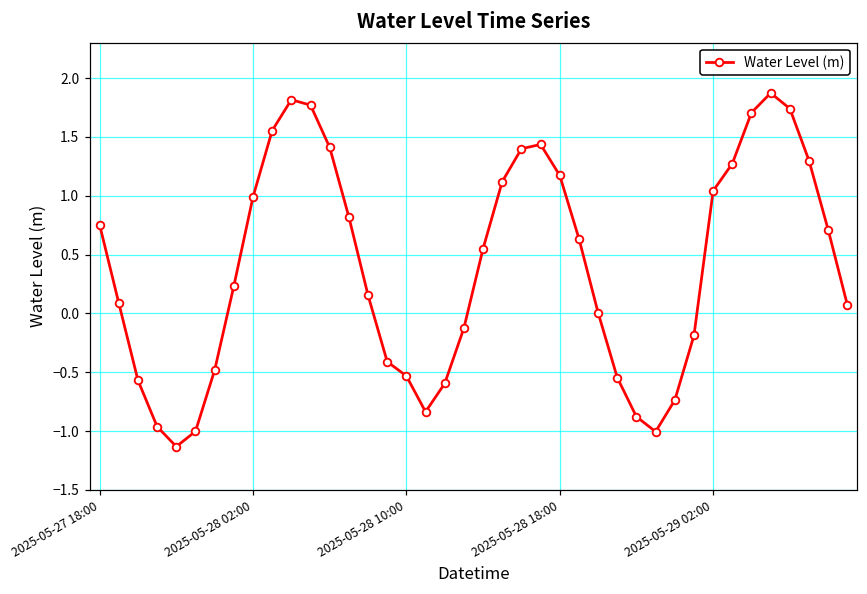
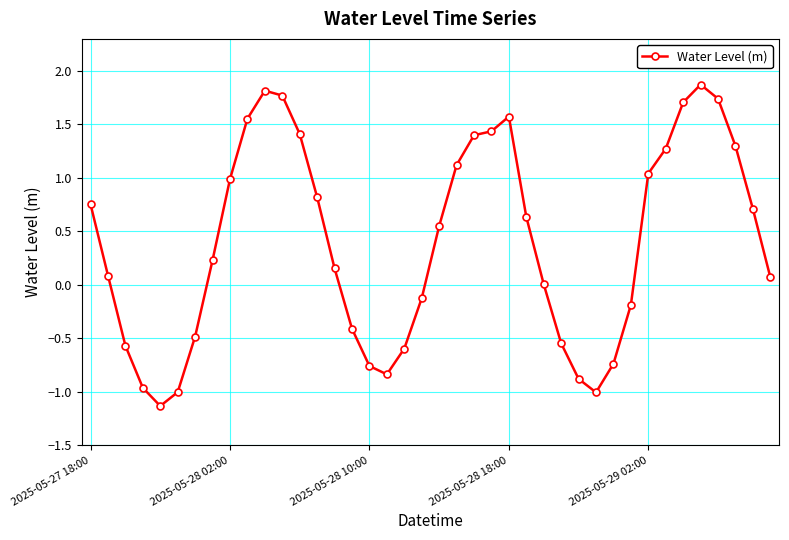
2025-05-28 10:00: -0.53 -> -0.76
2025-05-28 18:00: 1.17 -> 1.57
